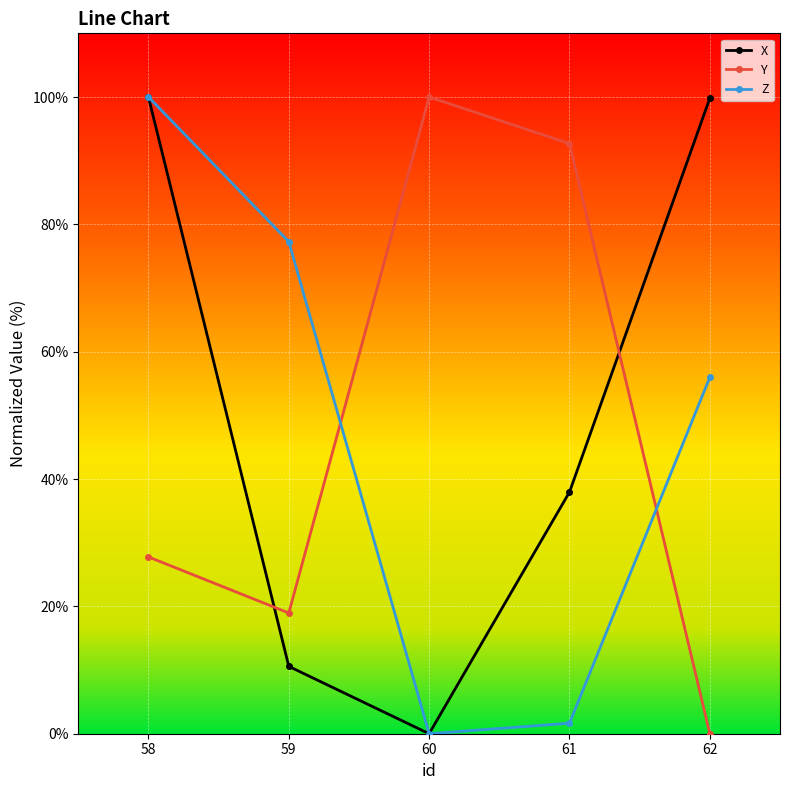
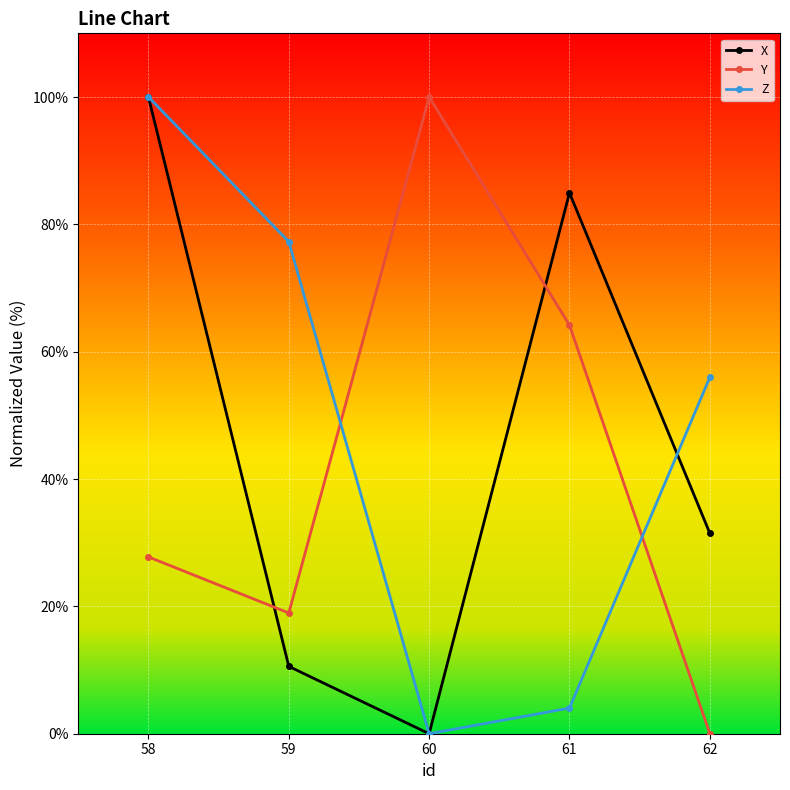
X, 61: 38% -> 85%
Y, 61: 93% -> 64%
Z, 61: 2% -> 4%
X, 62: 100% -> 31%
